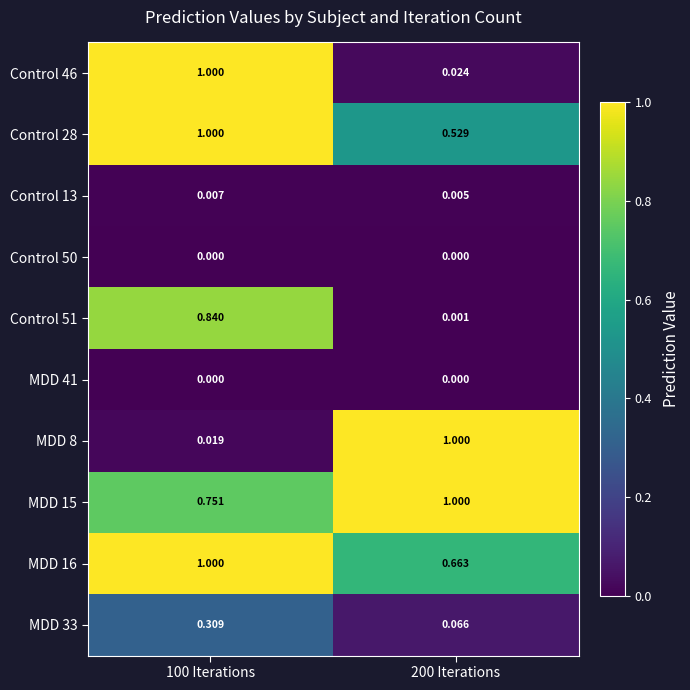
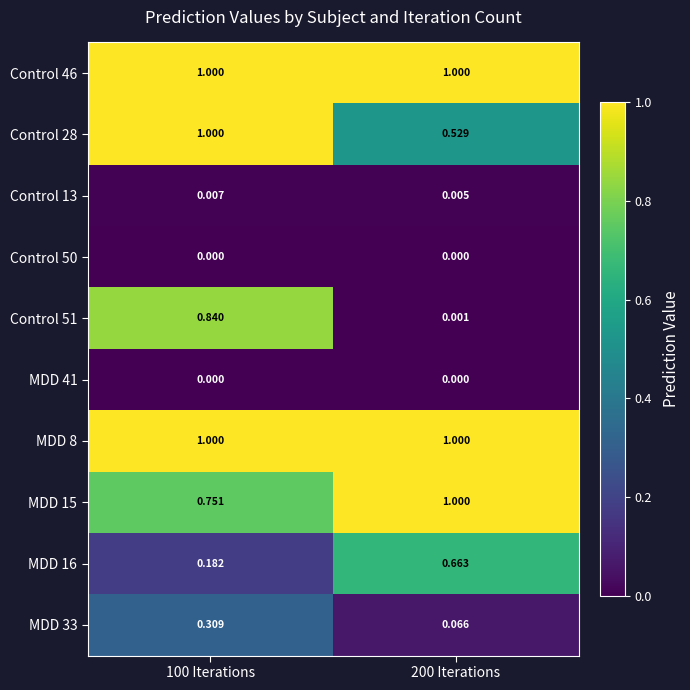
Control 46, 200 Iterations: 0.024 -> 1.000
MDD 8, 100 Iterations: 0.019 -> 1.000
MDD 16, 100 Iterations: 1.000 -> 0.182
